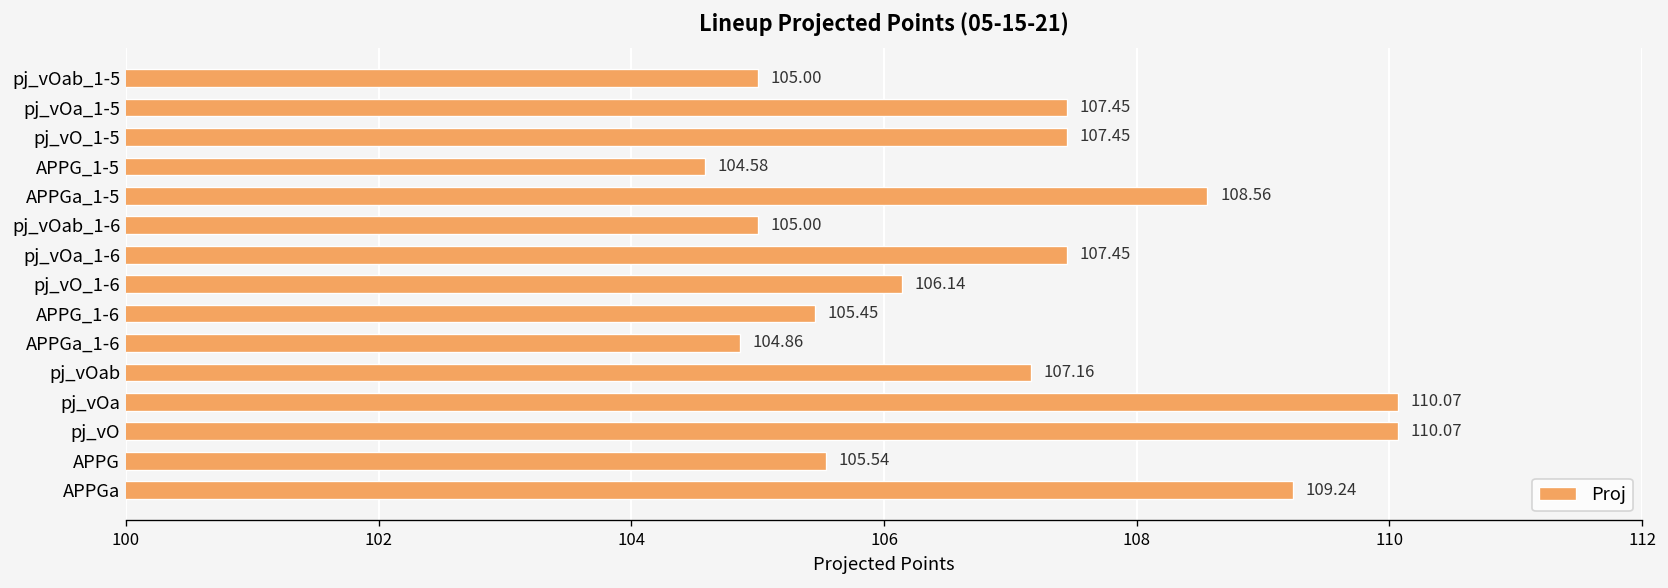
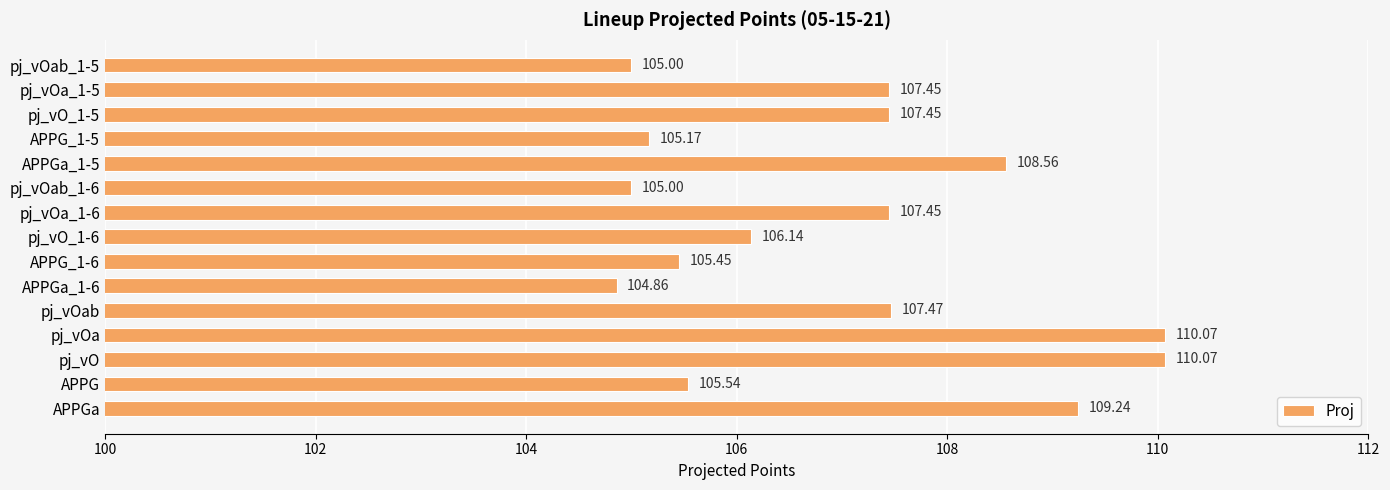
APPG_1-5: 104.58 -> 105.17
pj_vOab: 107.16 -> 107.47
